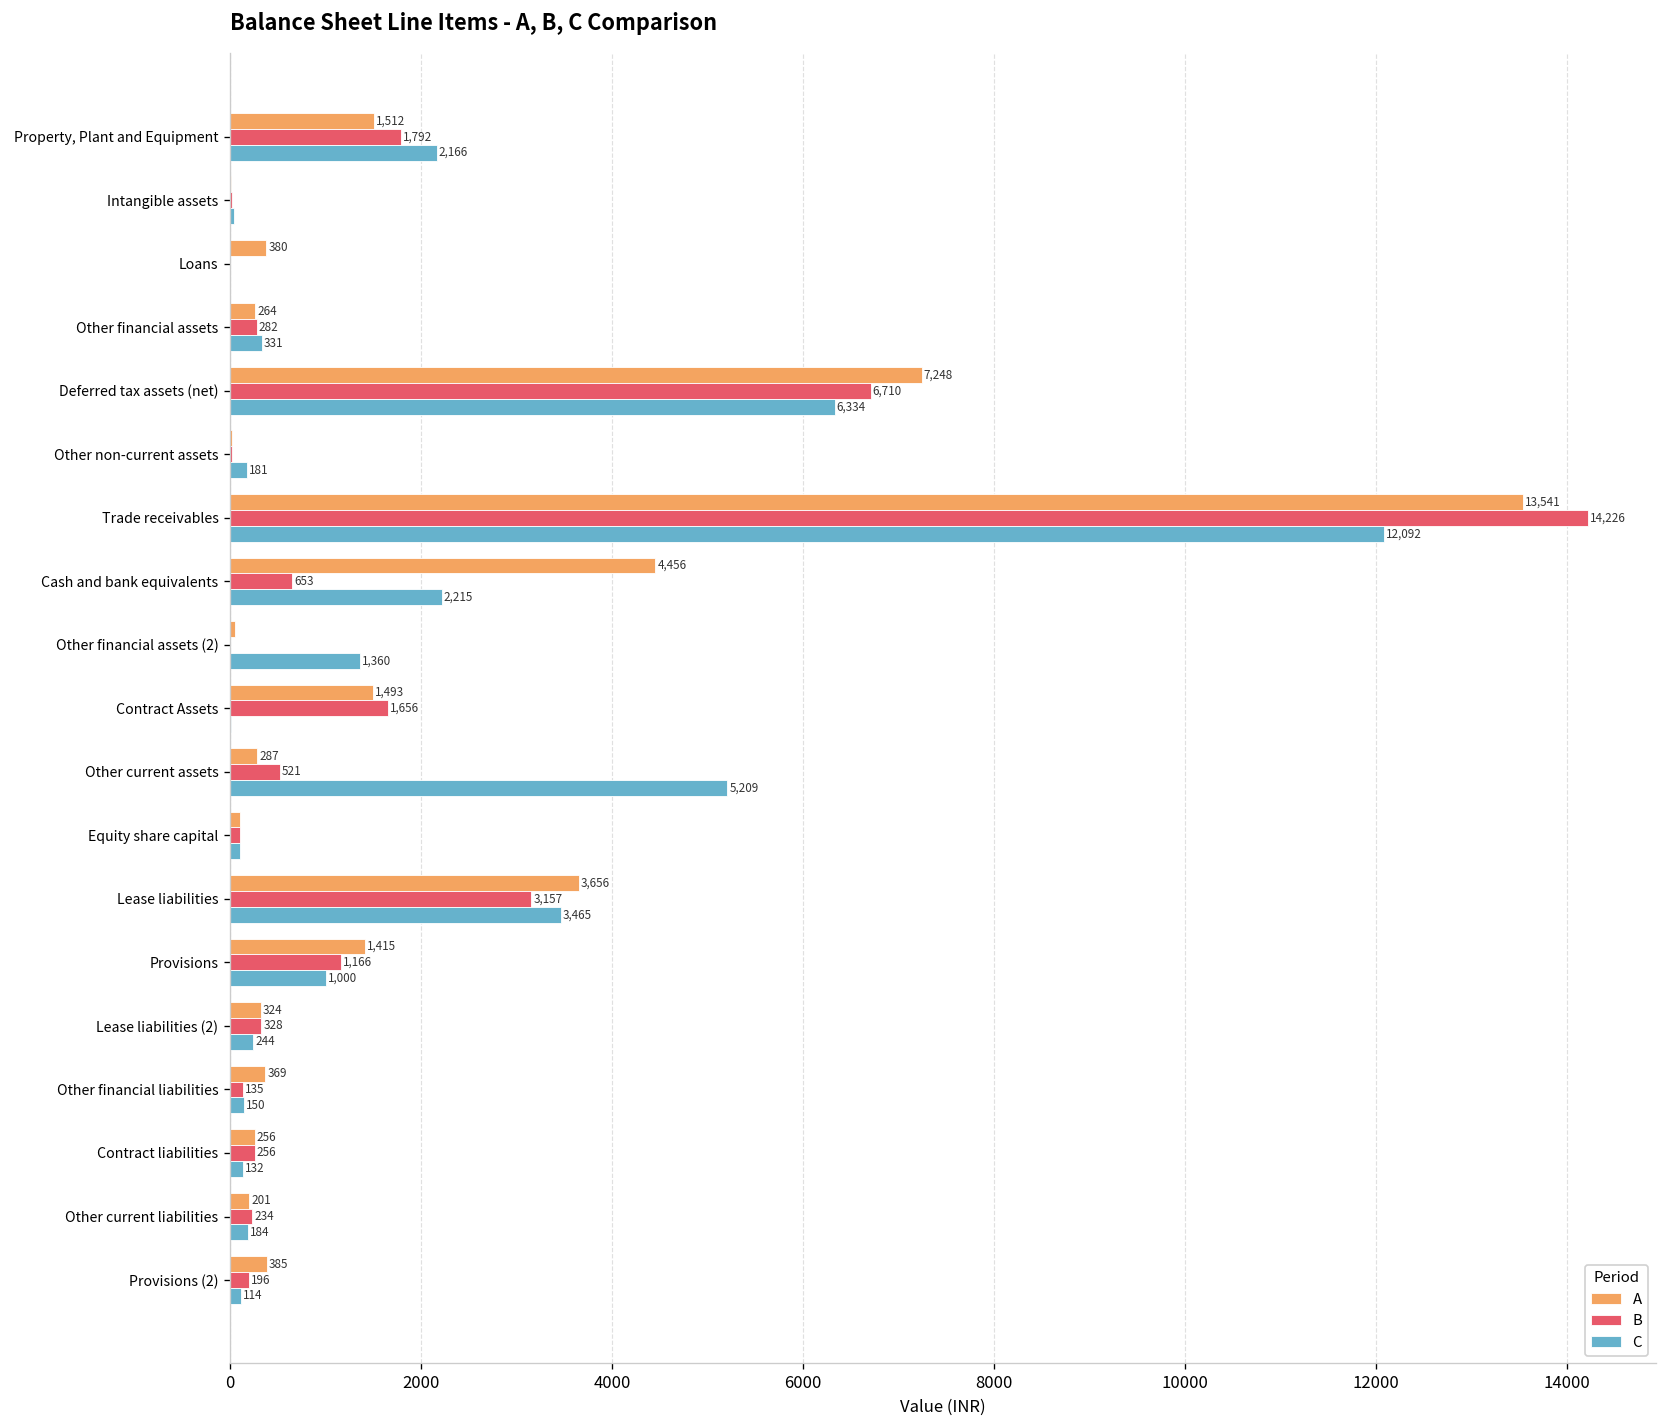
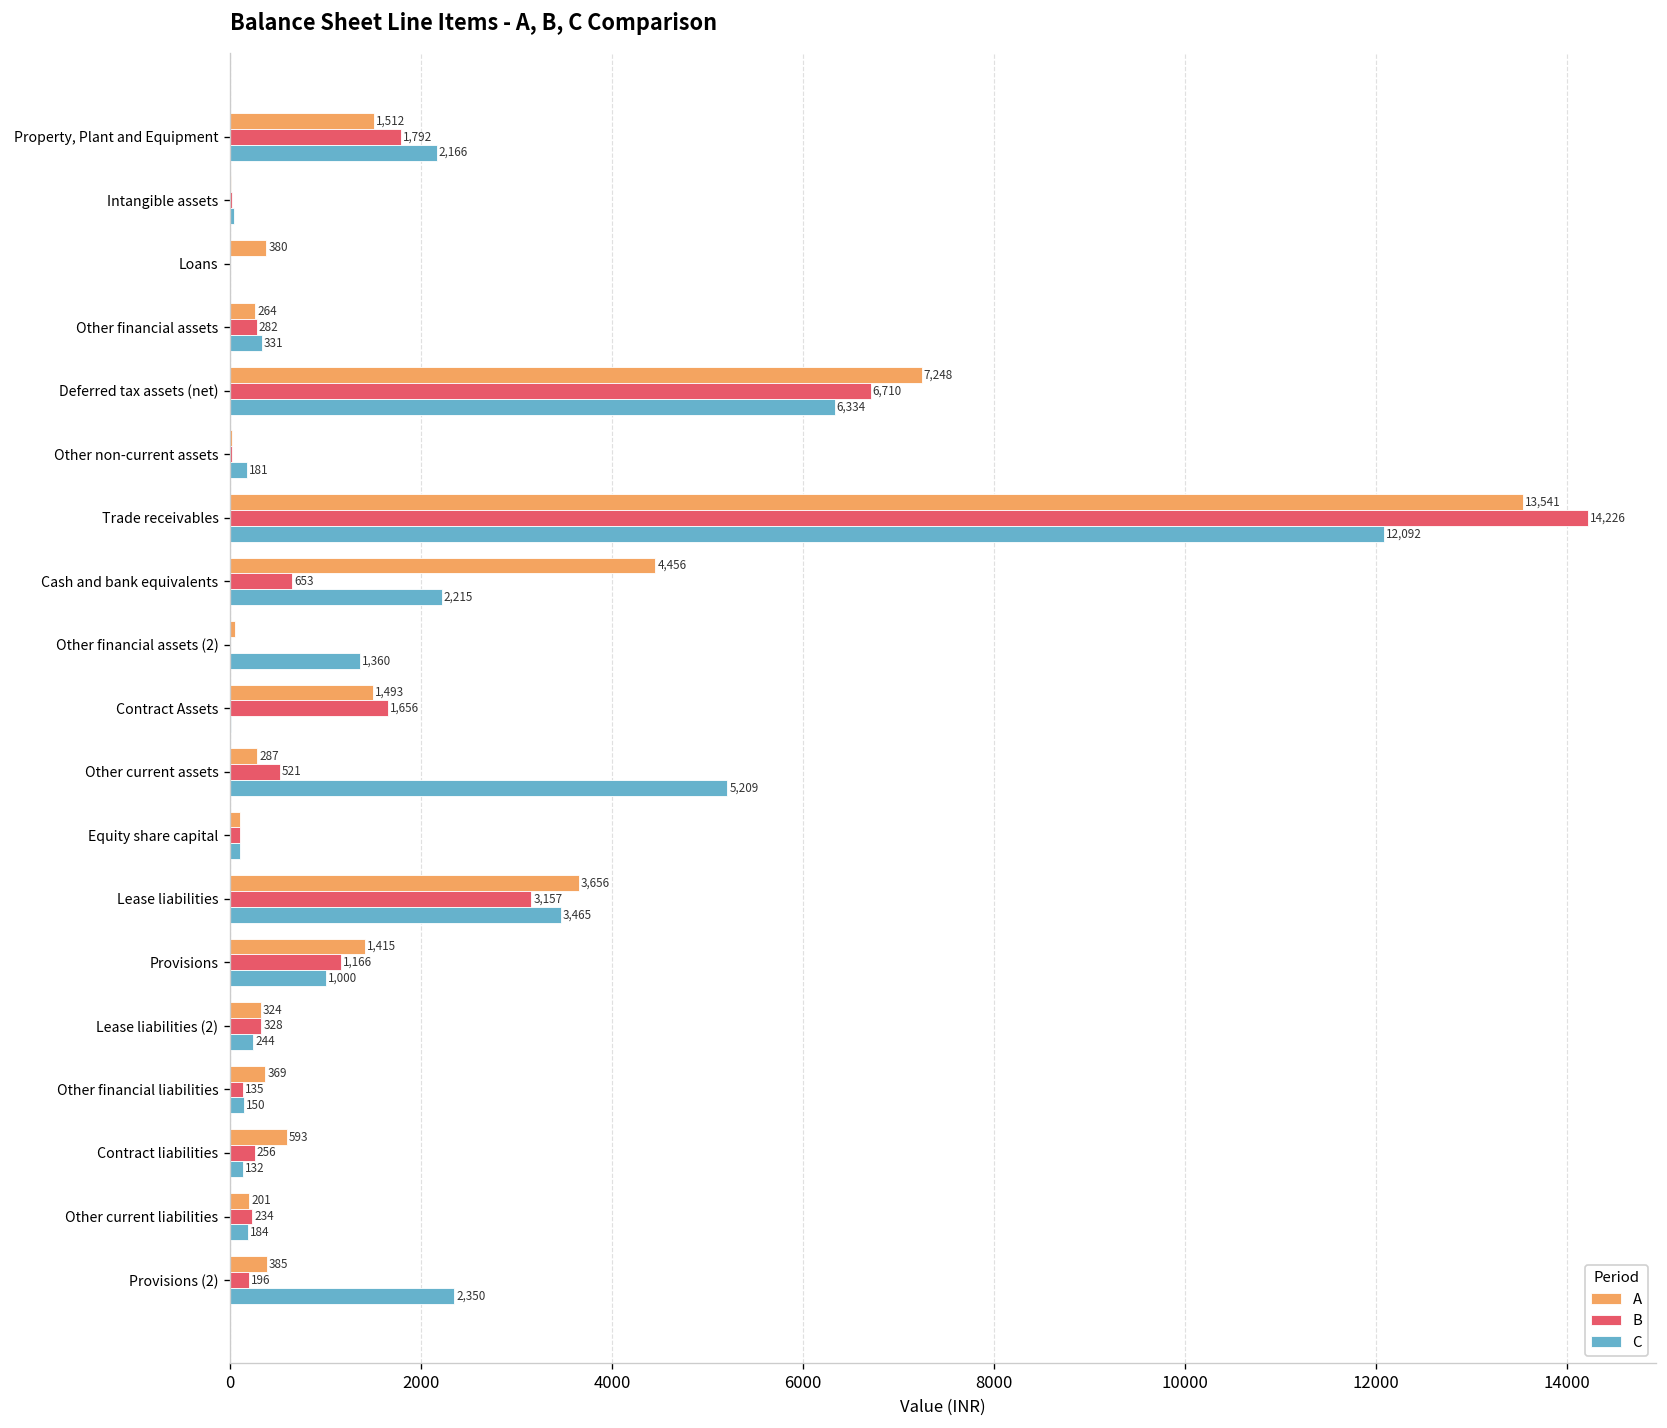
A, Contract liabilities: 256 -> 593
C, Provisions (2): 114 -> 2,350
